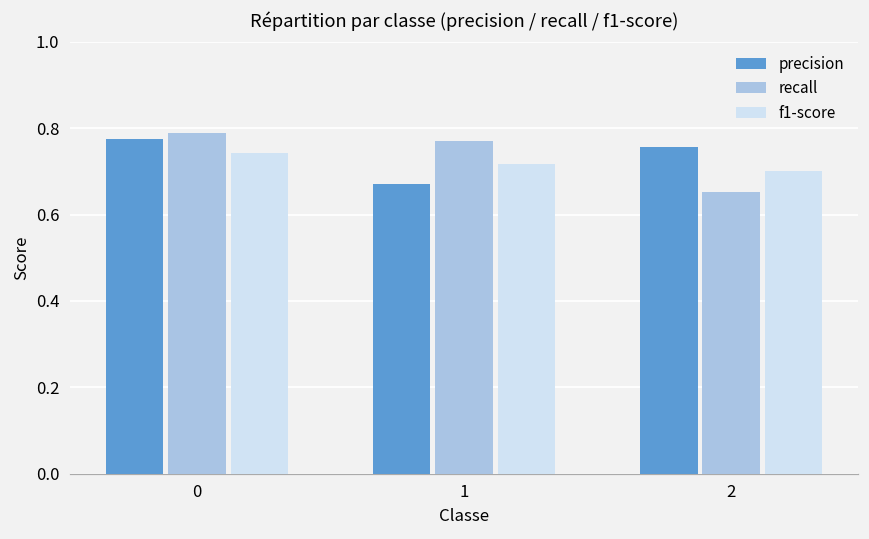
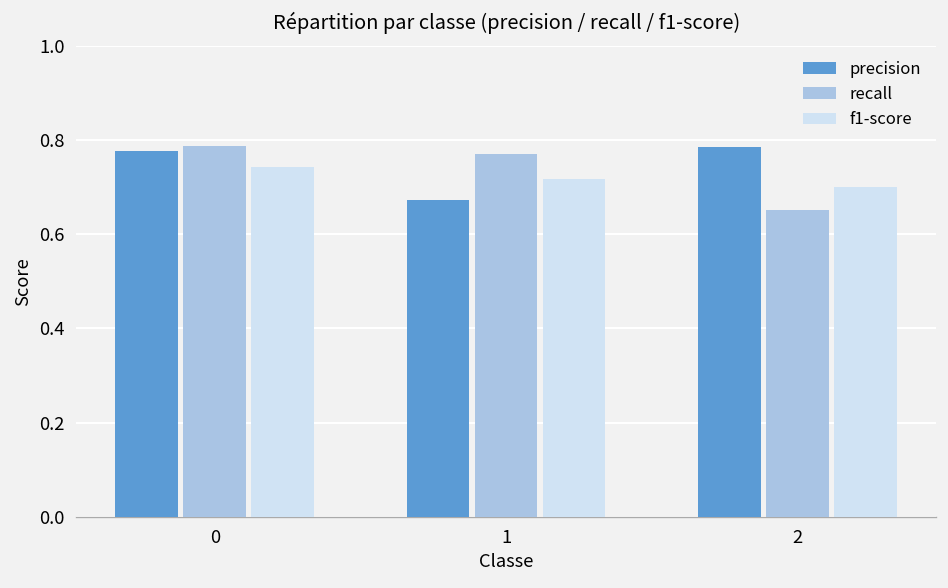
precision, 2: 0.76 -> 0.78
